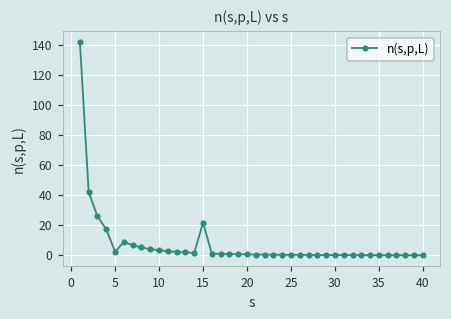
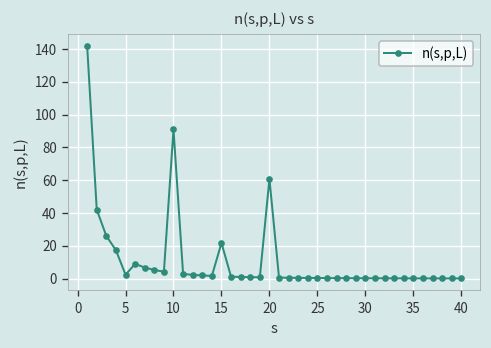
10: 3 -> 91
20: 1 -> 61
